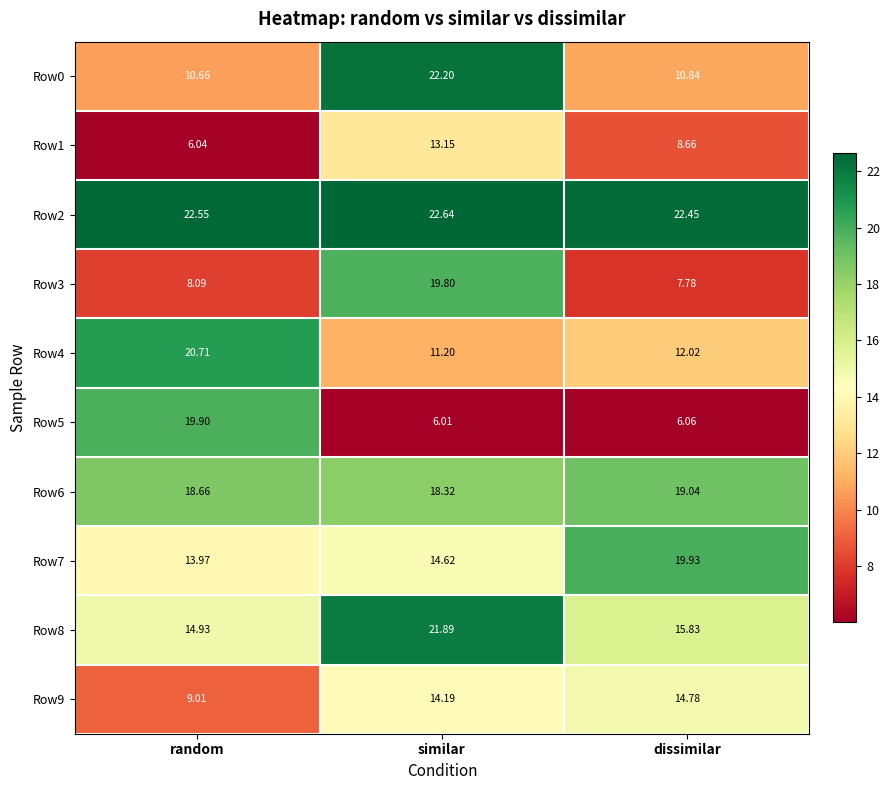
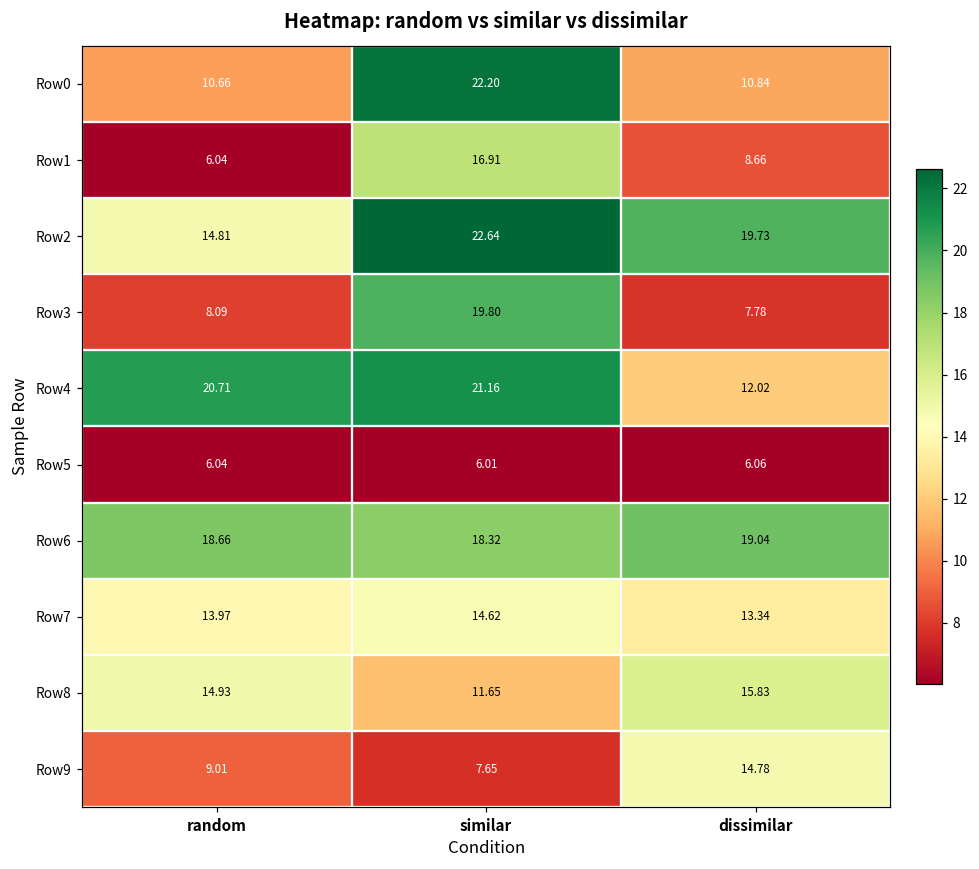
Row1, similar: 13.15 -> 16.91
Row2, random: 22.55 -> 14.81
Row2, dissimilar: 22.45 -> 19.73
Row4, similar: 11.20 -> 21.16
Row5, random: 19.90 -> 6.04
Row7, dissimilar: 19.93 -> 13.34
Row8, similar: 21.89 -> 11.65
Row9, similar: 14.19 -> 7.65
